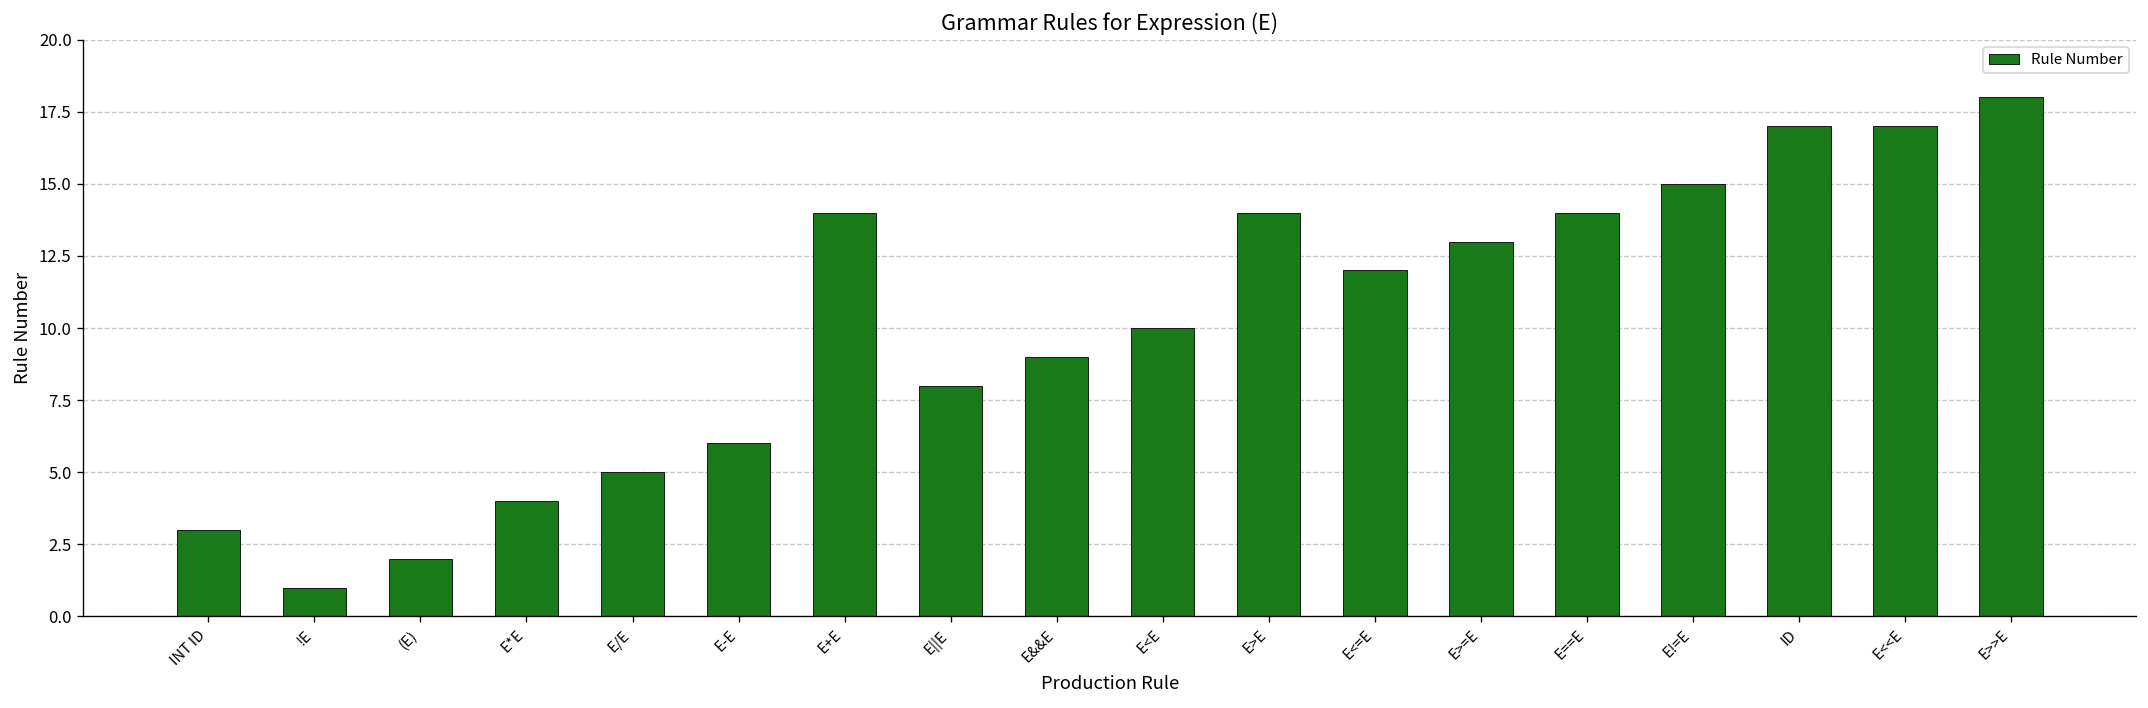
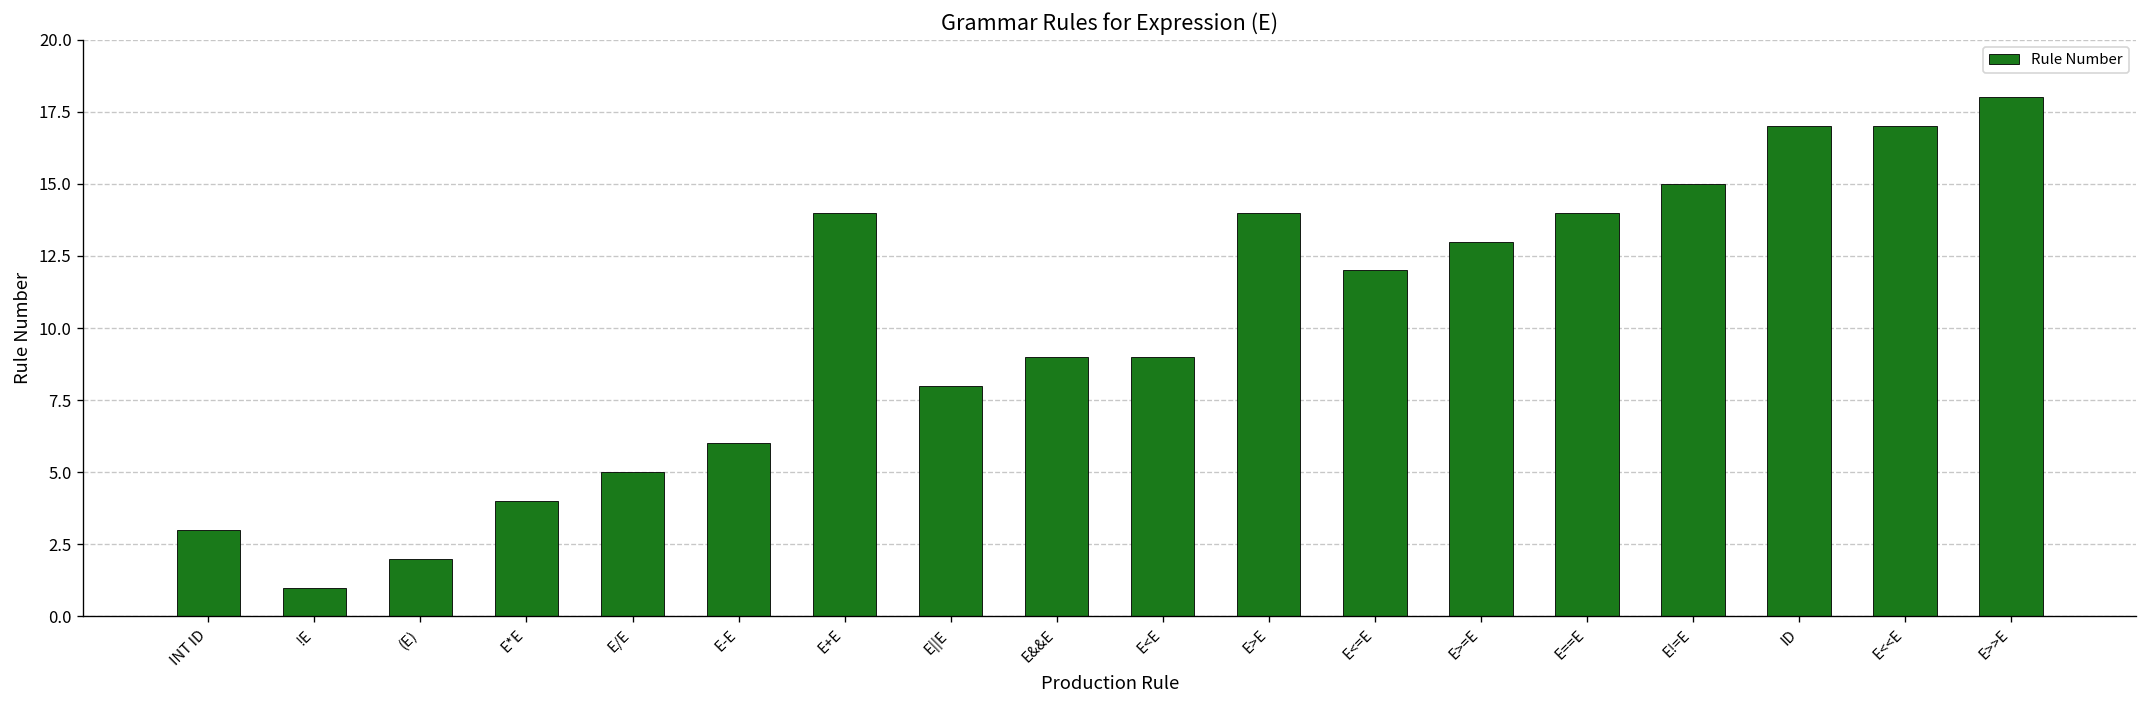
E<E: 10 -> 9
